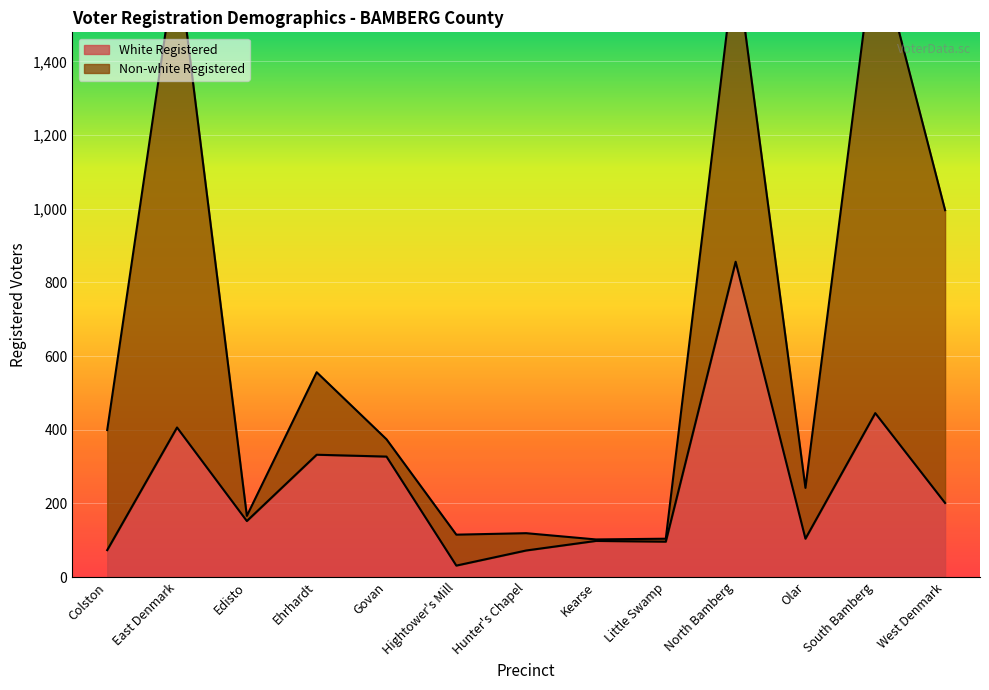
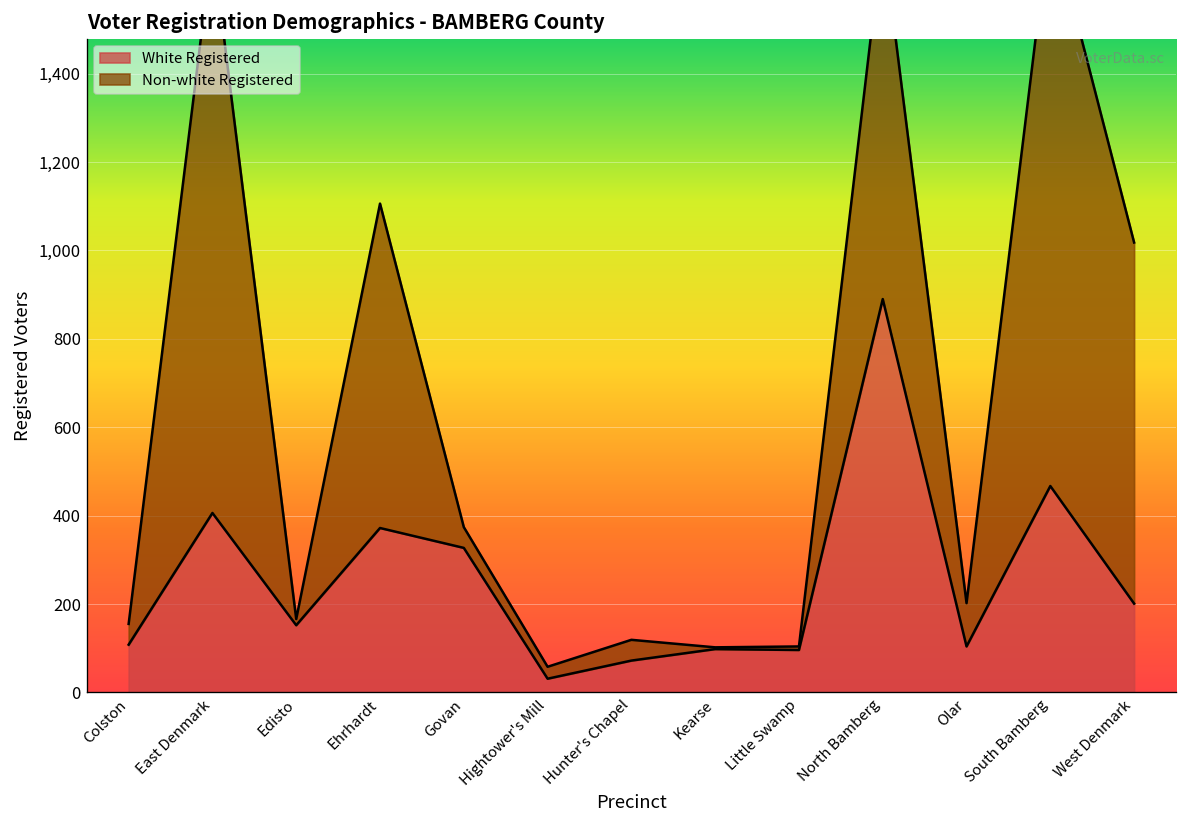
White Registered, Colston: 70 -> 110
Non-white Registered, Colston: 330 -> 50
White Registered, Ehrhardt: 330 -> 370
Non-white Registered, Ehrhardt: 220 -> 730
Non-white Registered, Hightower's Mill: 80 -> 30
White Registered, North Bamberg: 860 -> 890
Non-white Registered, Olar: 140 -> 100
White Registered, South Bamberg: 450 -> 470
Non-white Registered, West Denmark: 800 -> 820
